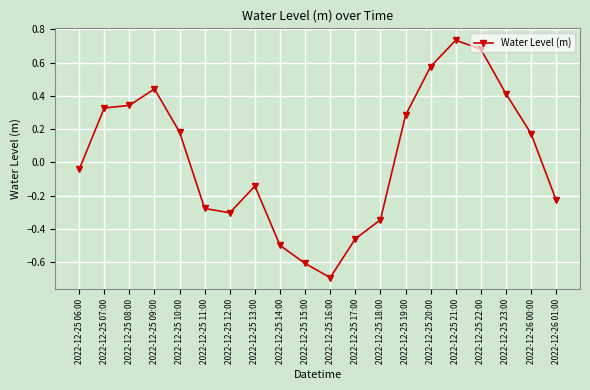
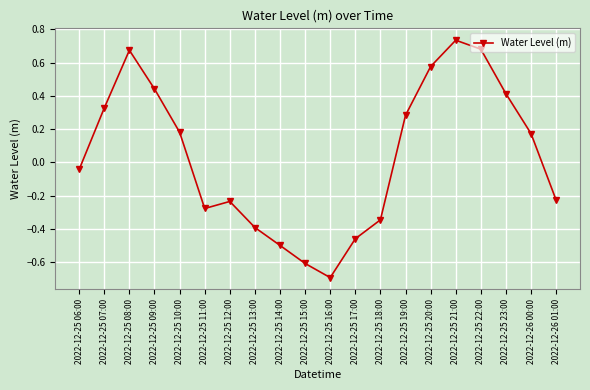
2022-12-25 08:00: 0.34 -> 0.67
2022-12-25 12:00: -0.30 -> -0.24
2022-12-25 13:00: -0.14 -> -0.39
